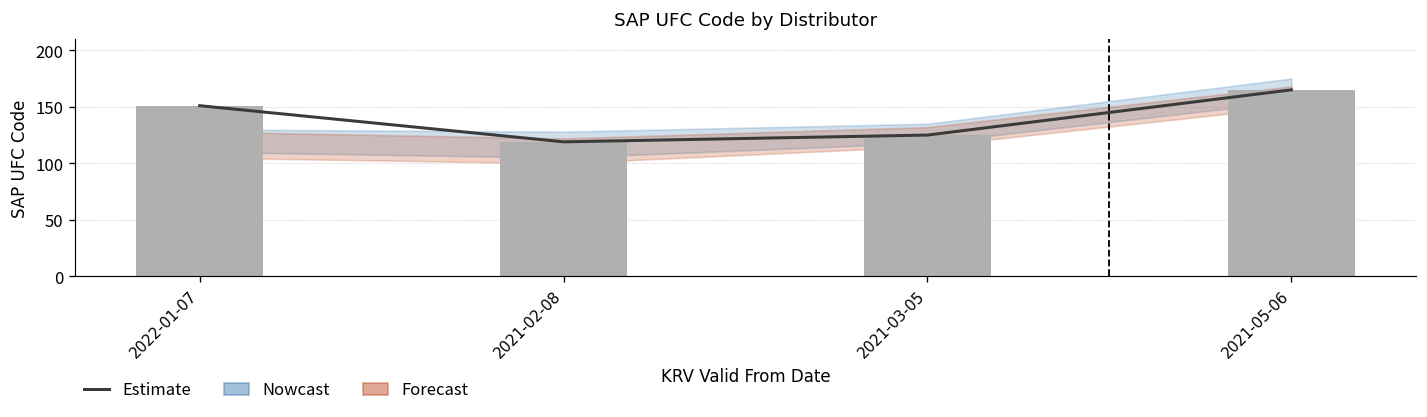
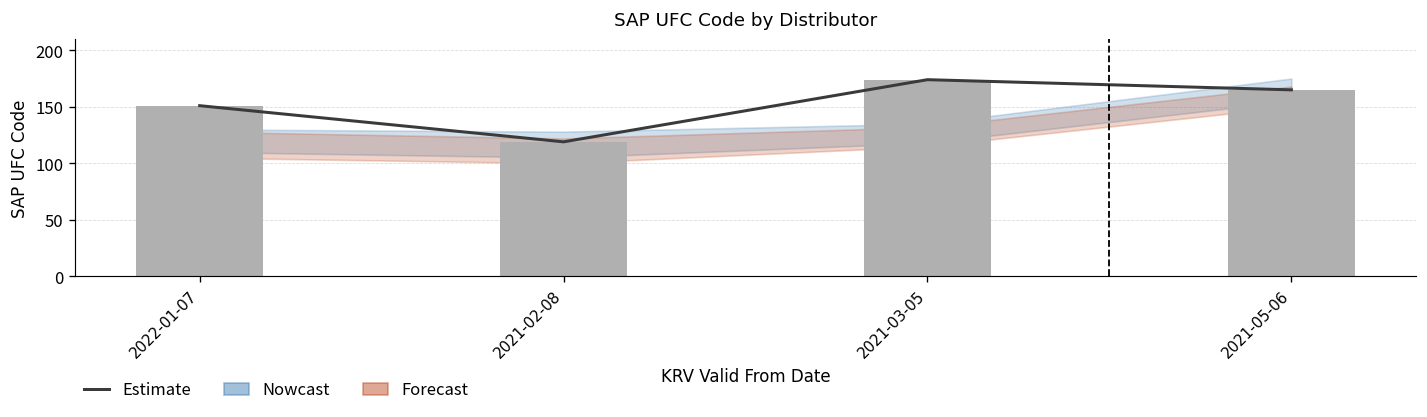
Estimate, 2021-03-05: 130 -> 170
